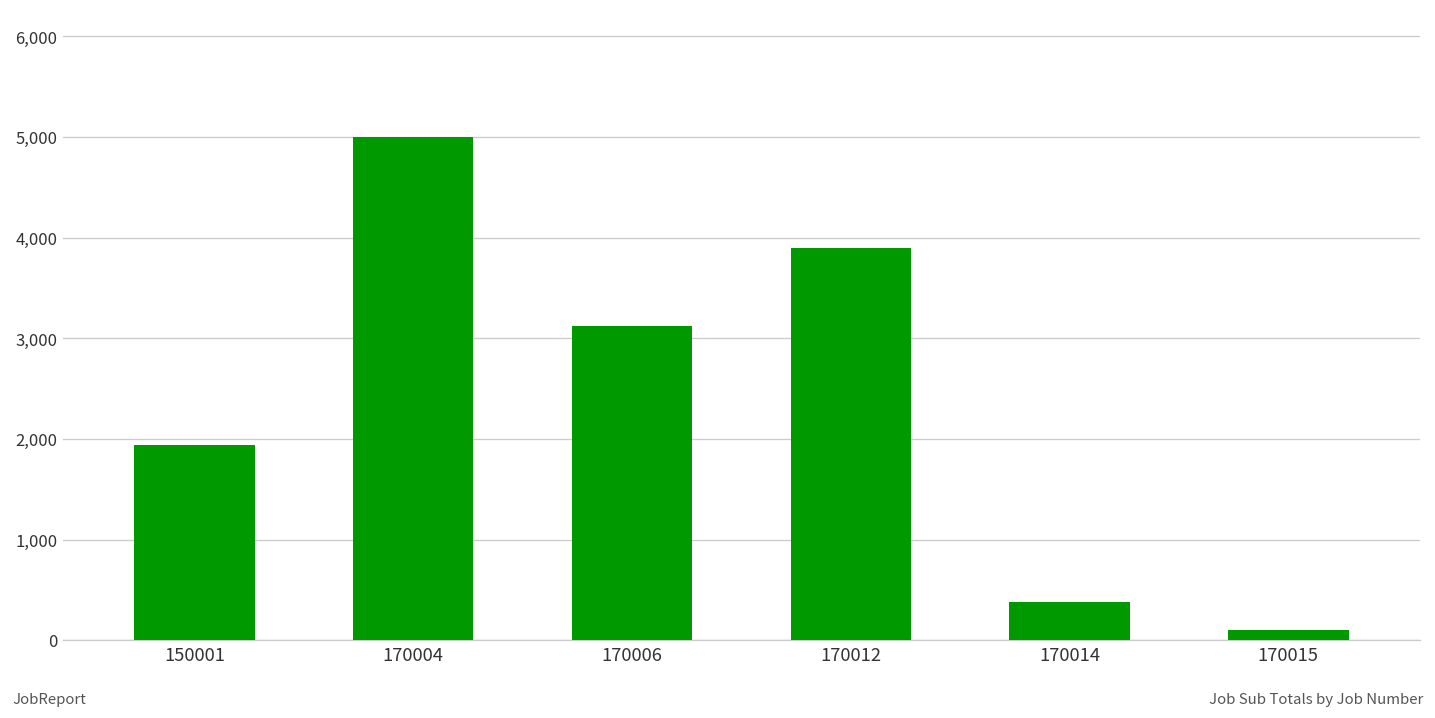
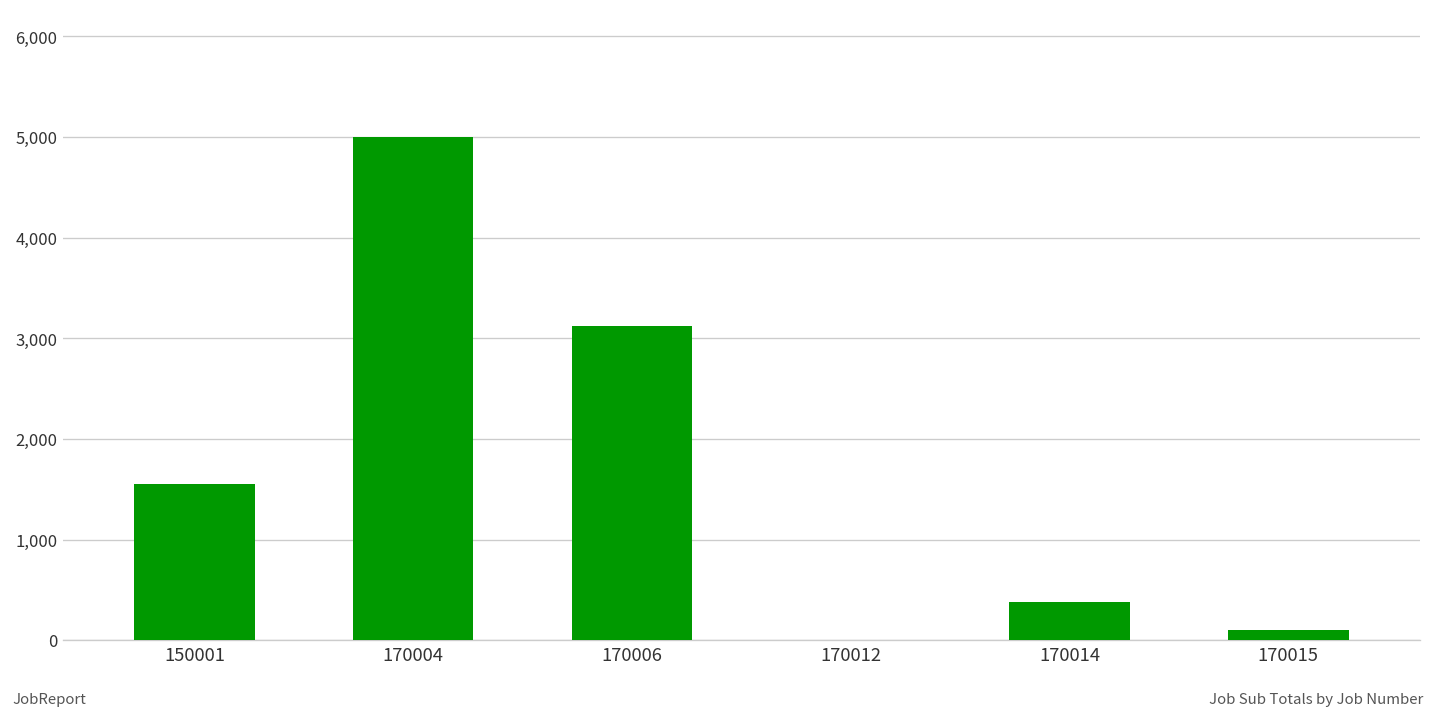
150001: 1,900 -> 1,600
170012: 3,900 -> 0
